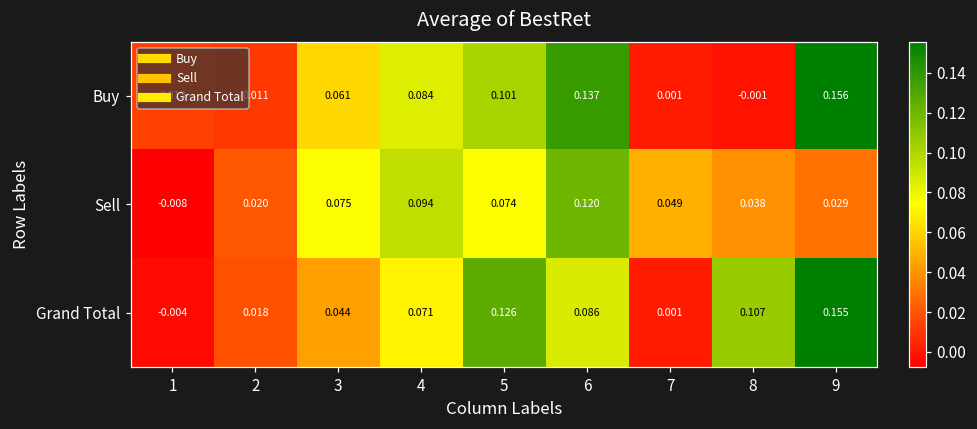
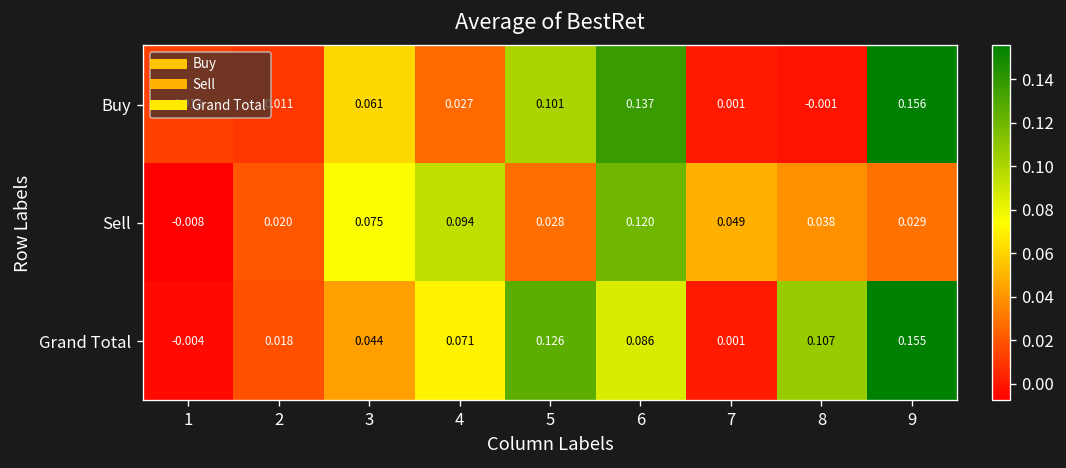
Buy, 4: 0.084 -> 0.027
Sell, 5: 0.074 -> 0.028
